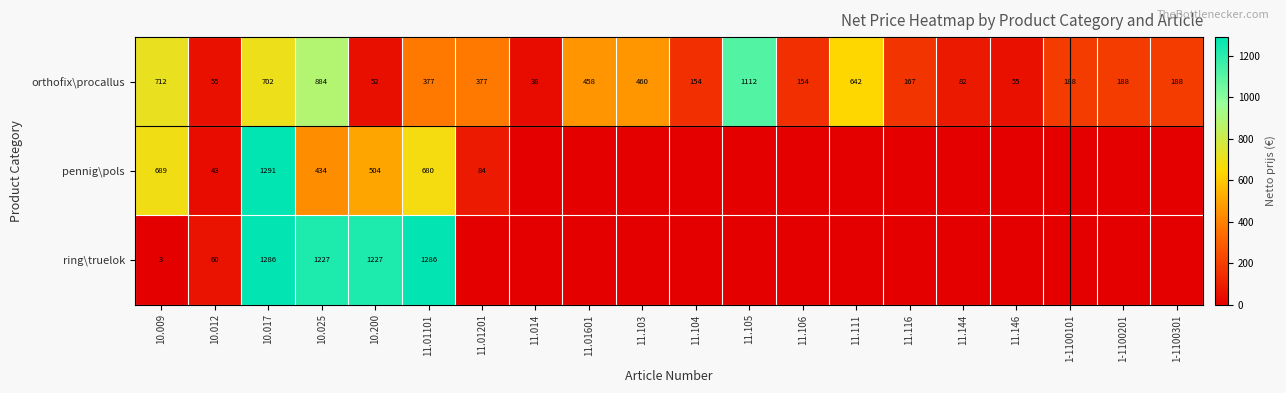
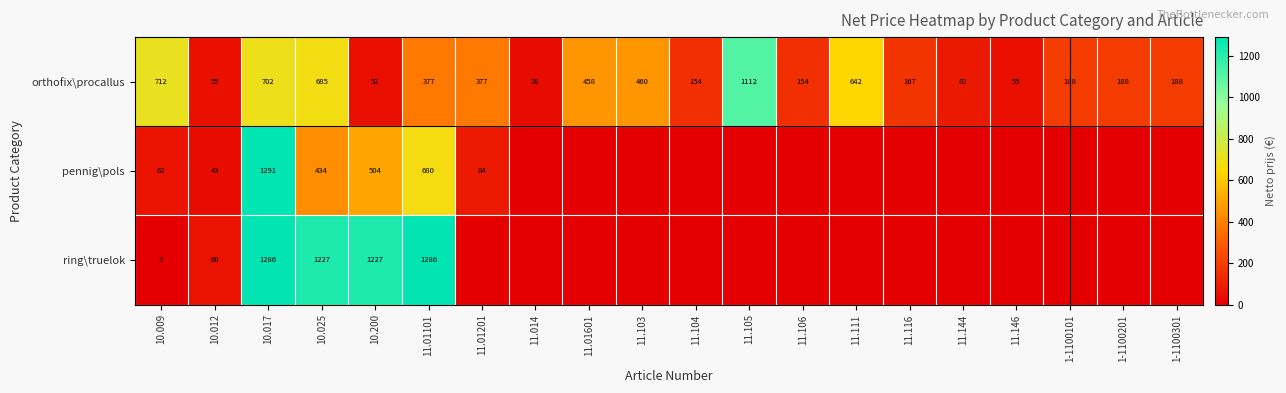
orthofix\procallus, 10.025: 884 -> 685
pennig\pols, 10.009: 689 -> 62
